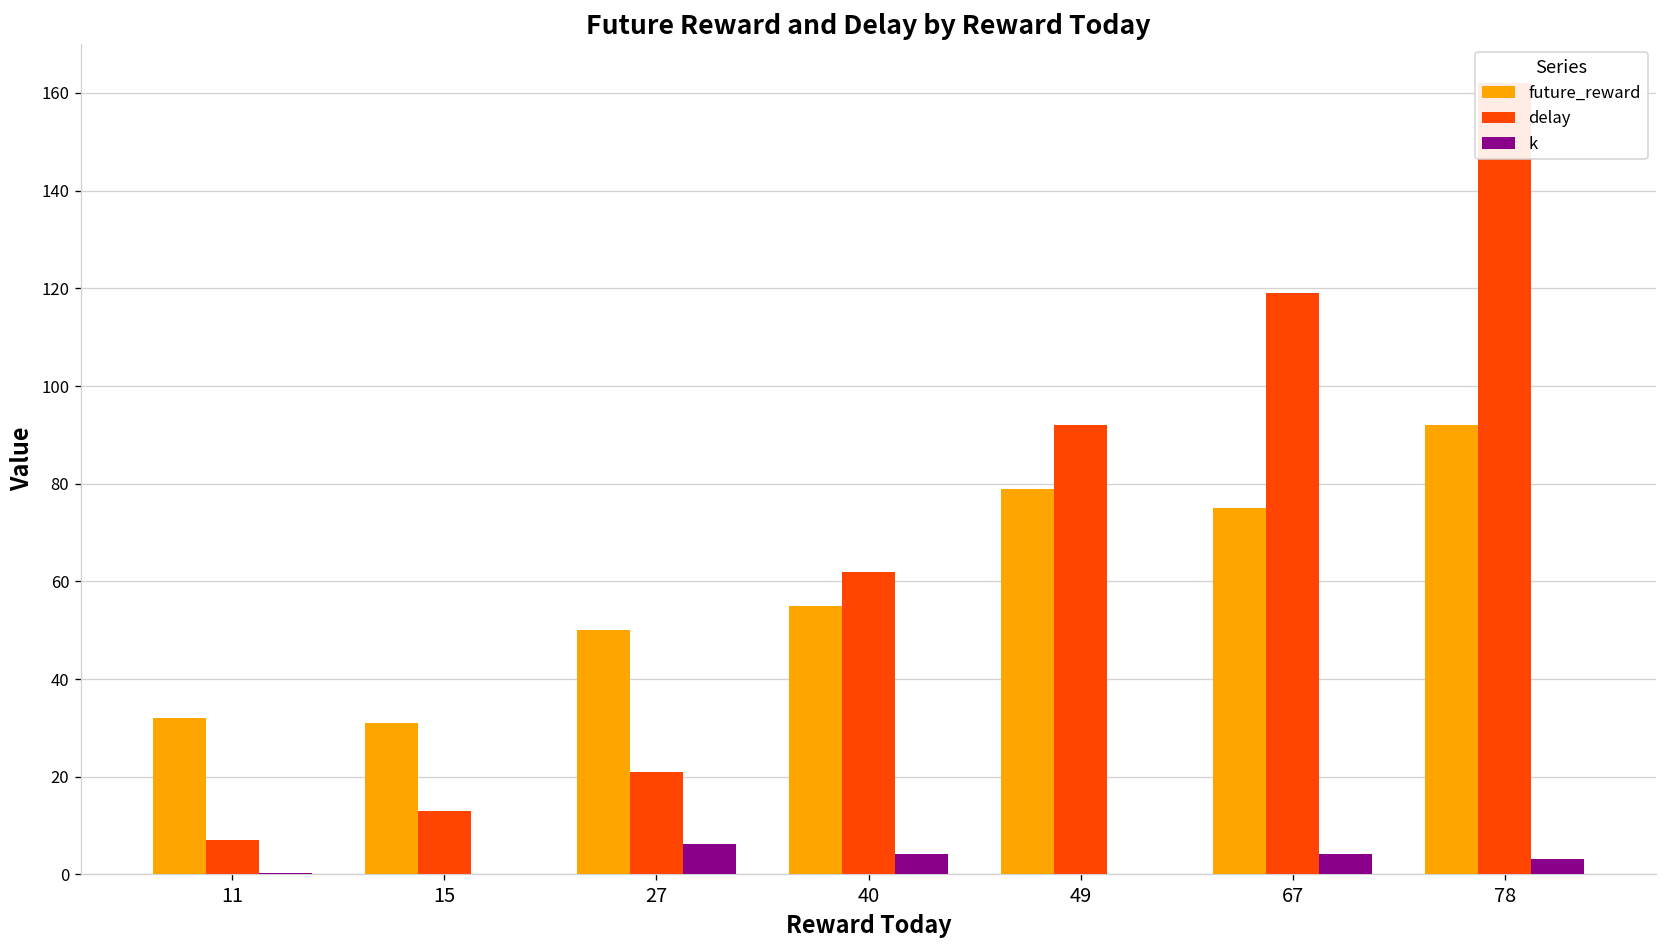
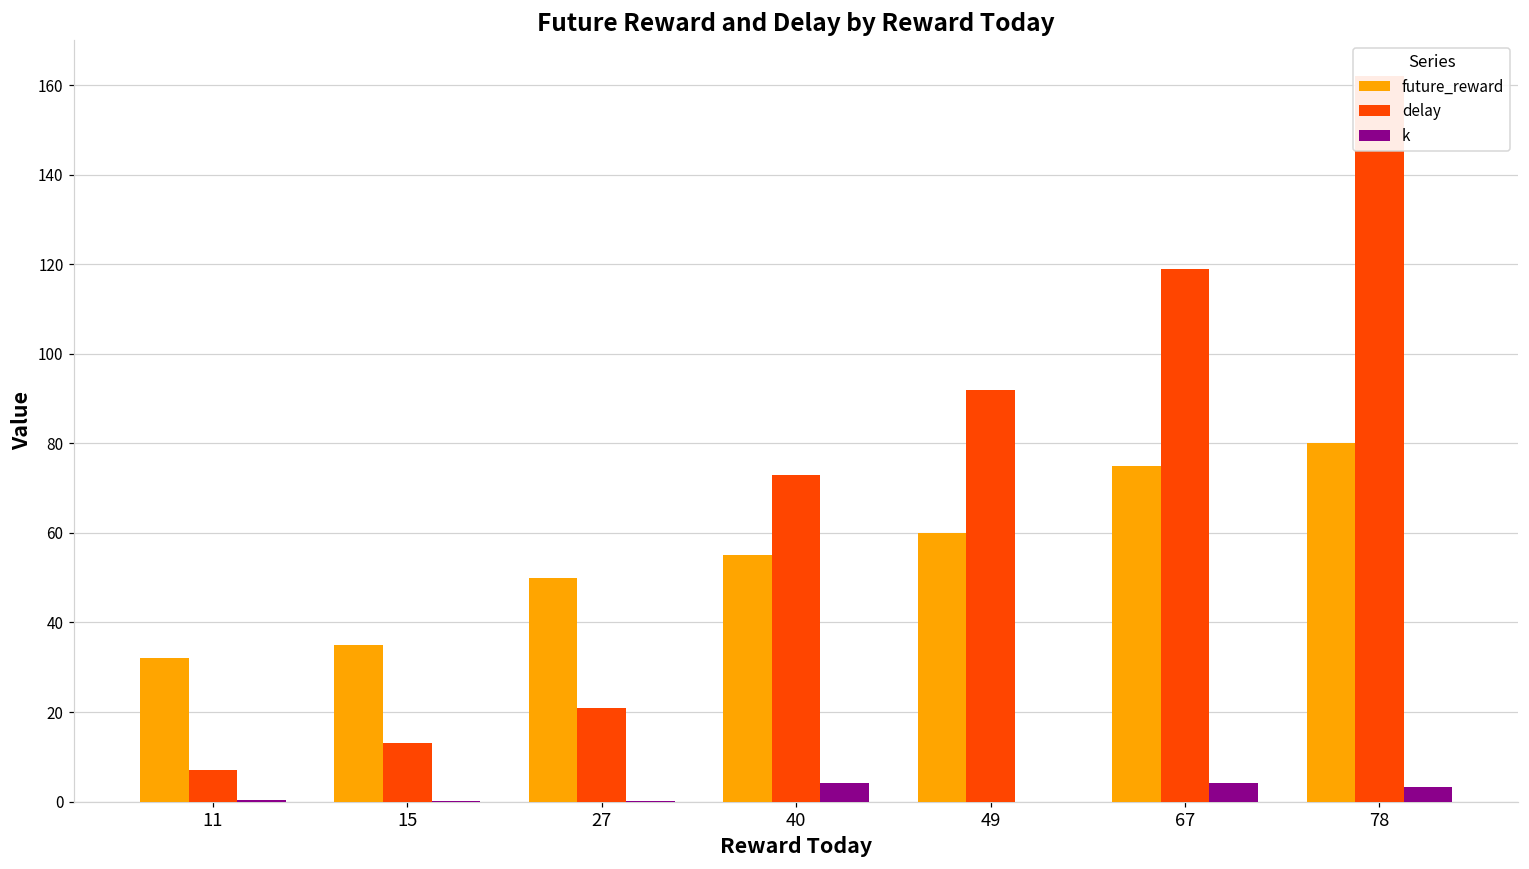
future_reward, 15: 31 -> 35
k, 27: 6 -> 0
delay, 40: 62 -> 73
future_reward, 49: 79 -> 60
future_reward, 78: 92 -> 80
